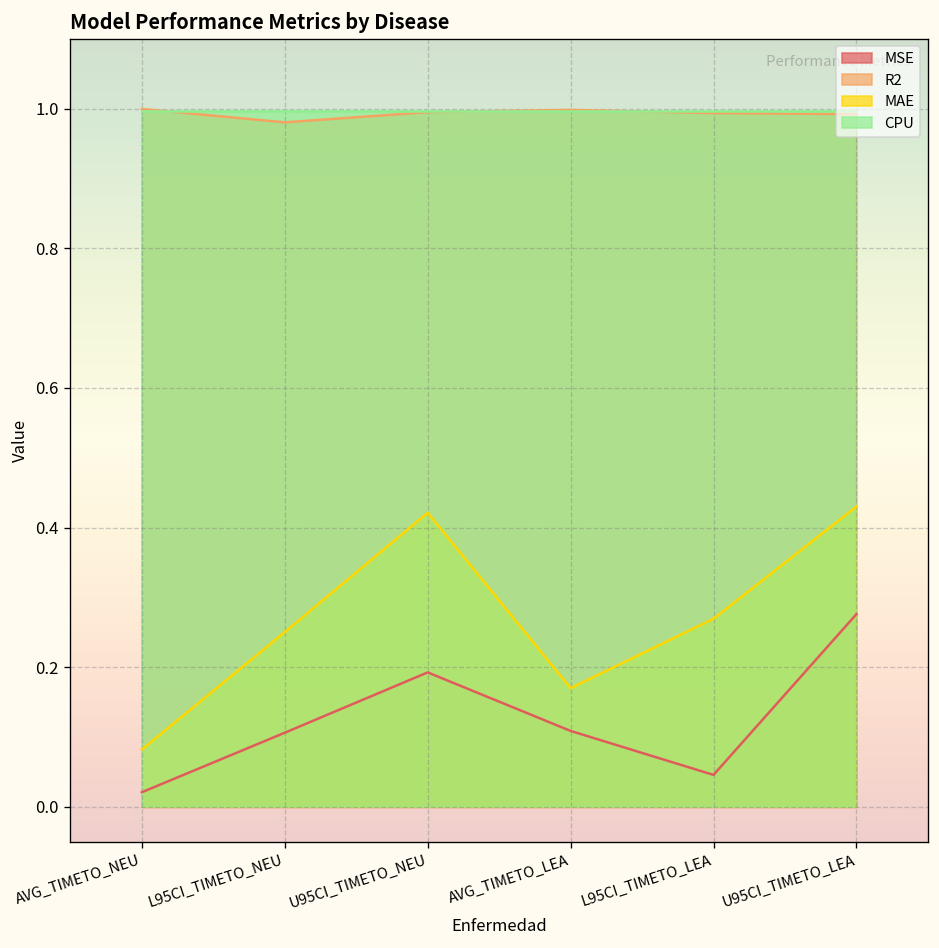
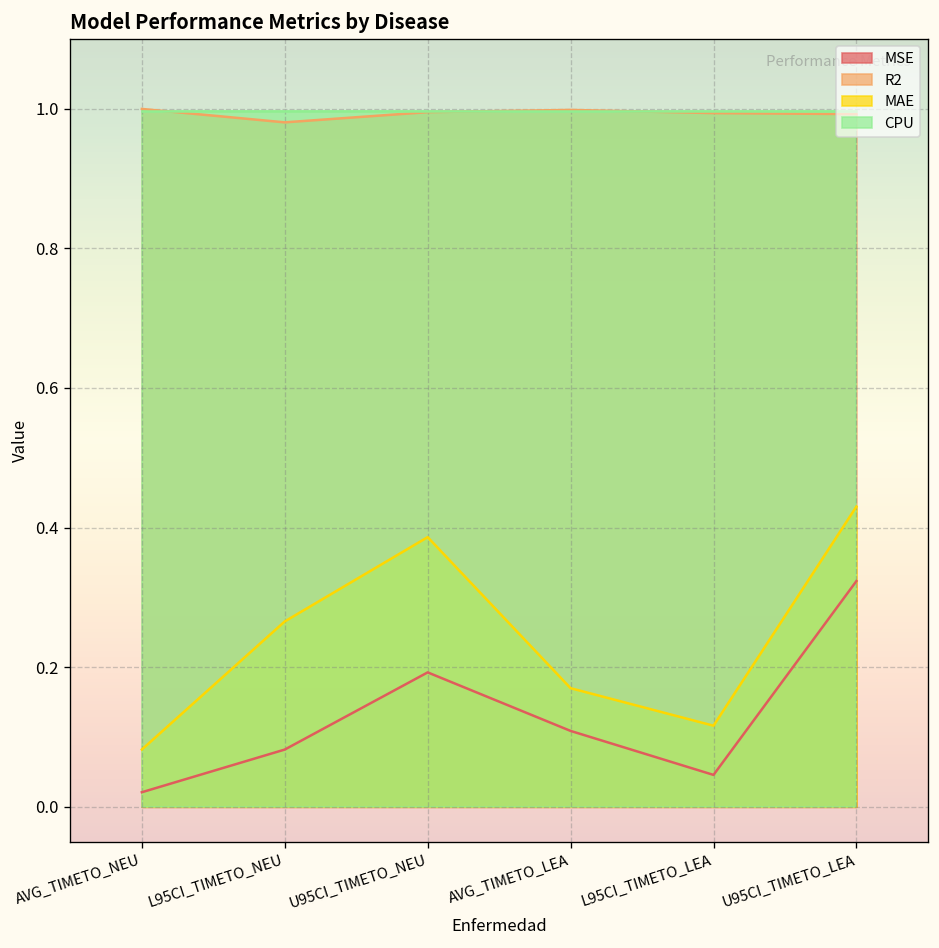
MSE, L95CI_TIMETO_NEU: 0.11 -> 0.08
MAE, L95CI_TIMETO_NEU: 0.25 -> 0.27
MAE, U95CI_TIMETO_NEU: 0.42 -> 0.39
MAE, L95CI_TIMETO_LEA: 0.27 -> 0.12
MSE, U95CI_TIMETO_LEA: 0.28 -> 0.32
